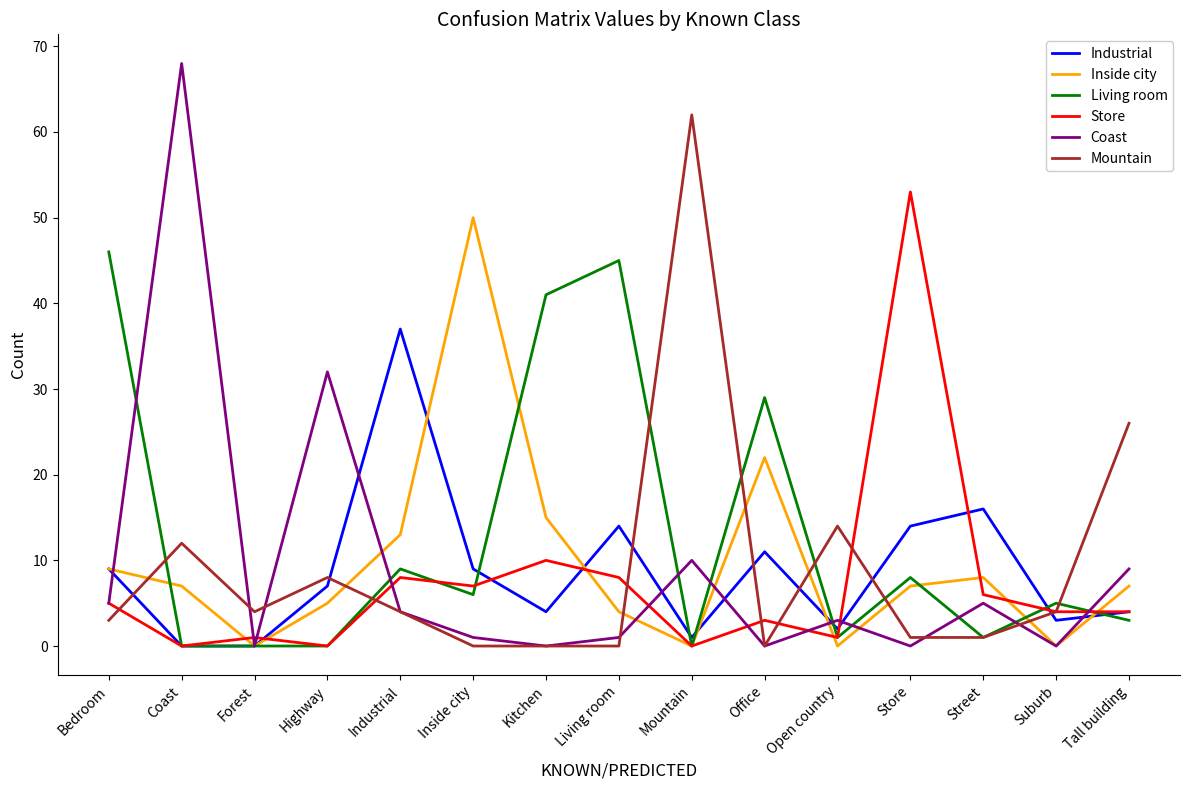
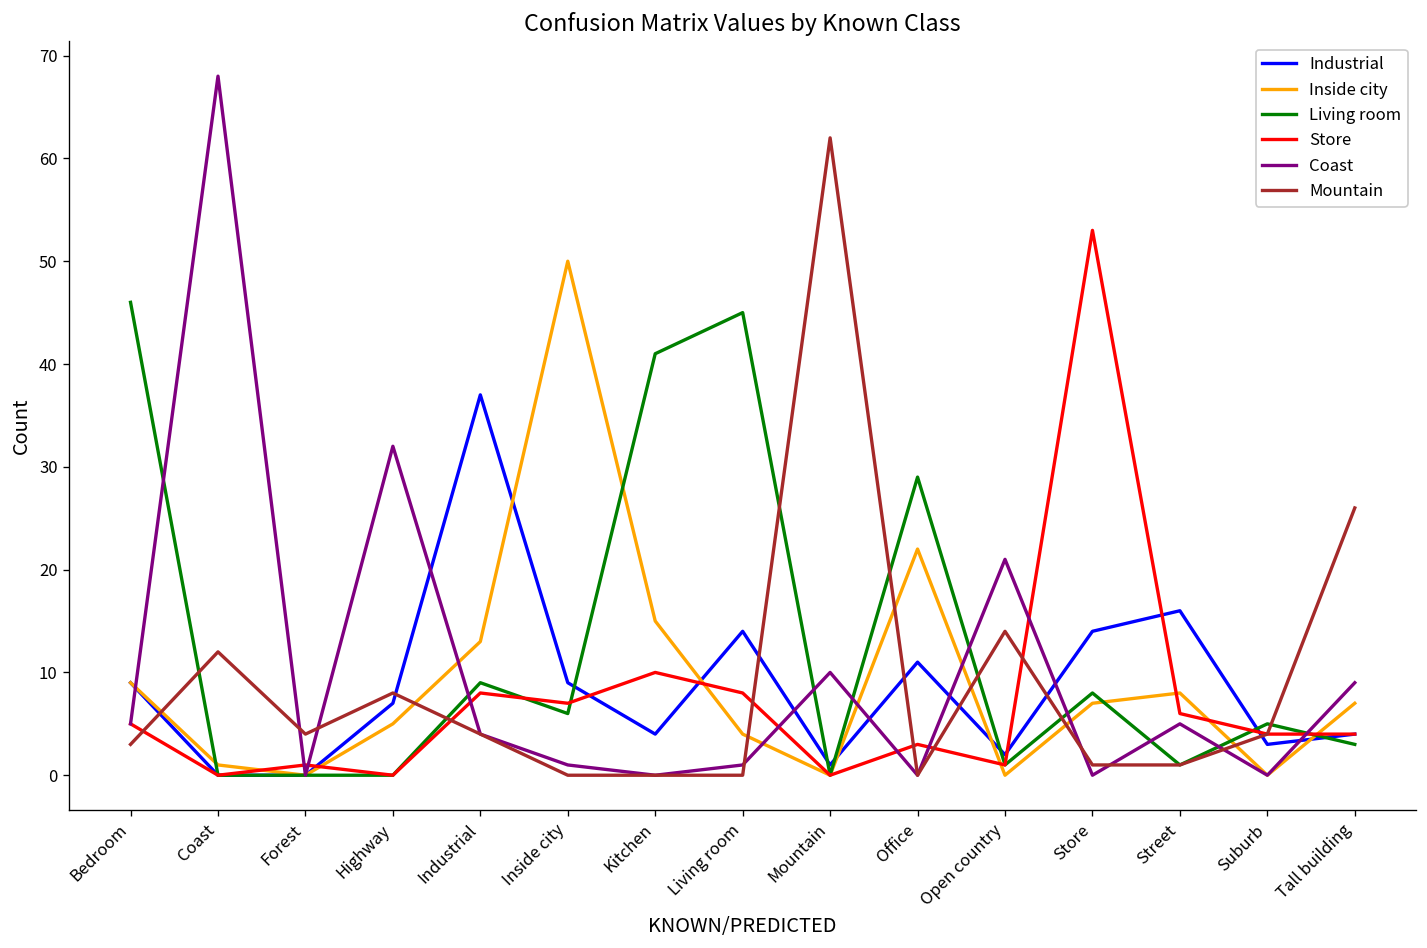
Inside city, Coast: 7 -> 1
Coast, Open country: 3 -> 21
